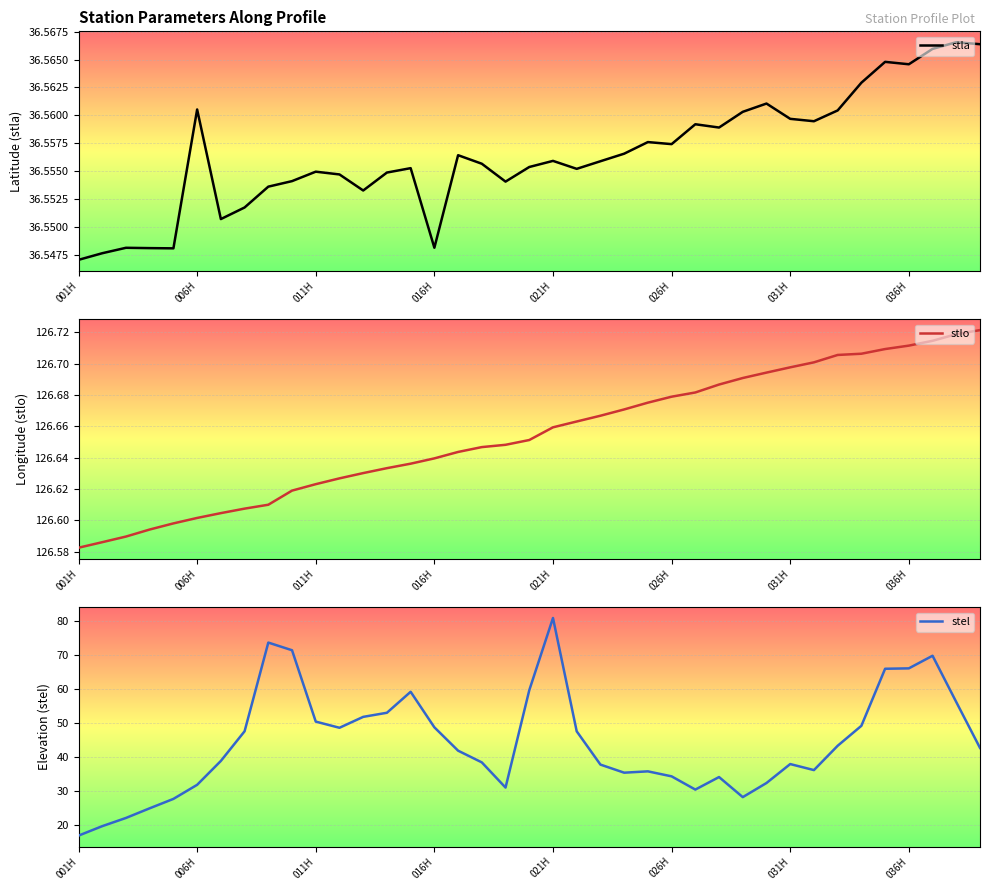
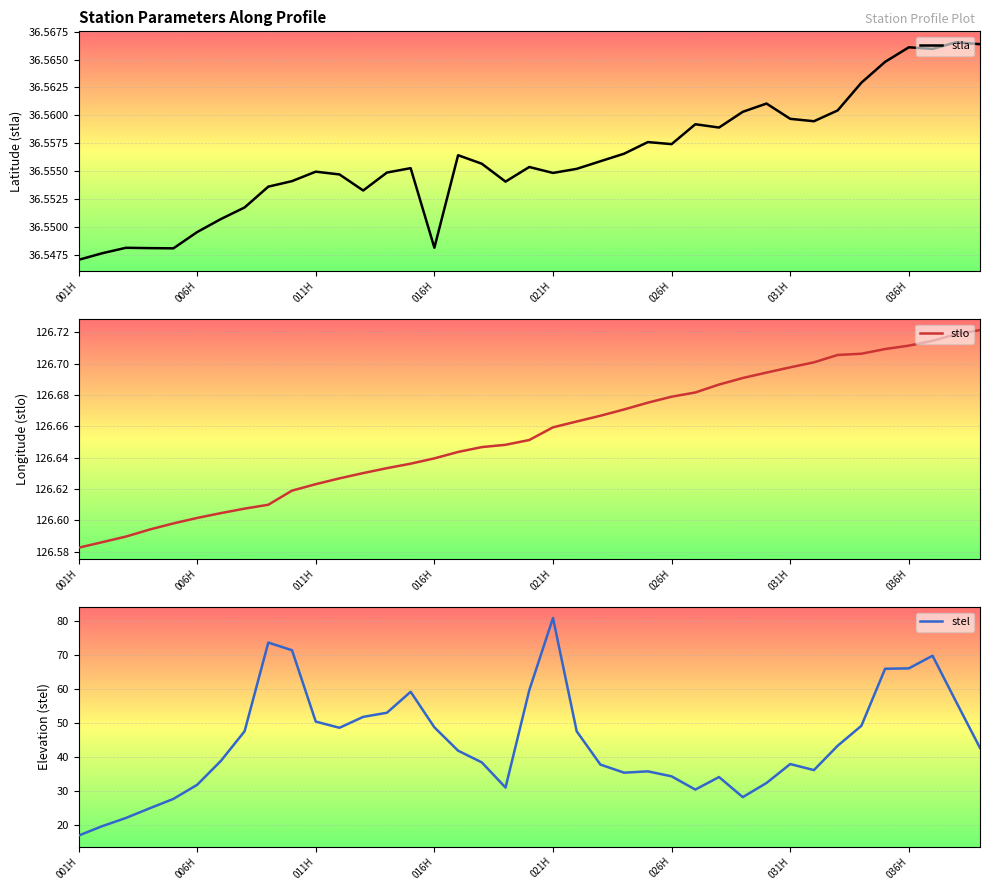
Station Parameters Along Profile, 006H: 36.5605 -> 36.5496
Station Parameters Along Profile, 021H: 36.5559 -> 36.5549
Station Parameters Along Profile, 036H: 36.5646 -> 36.5661
